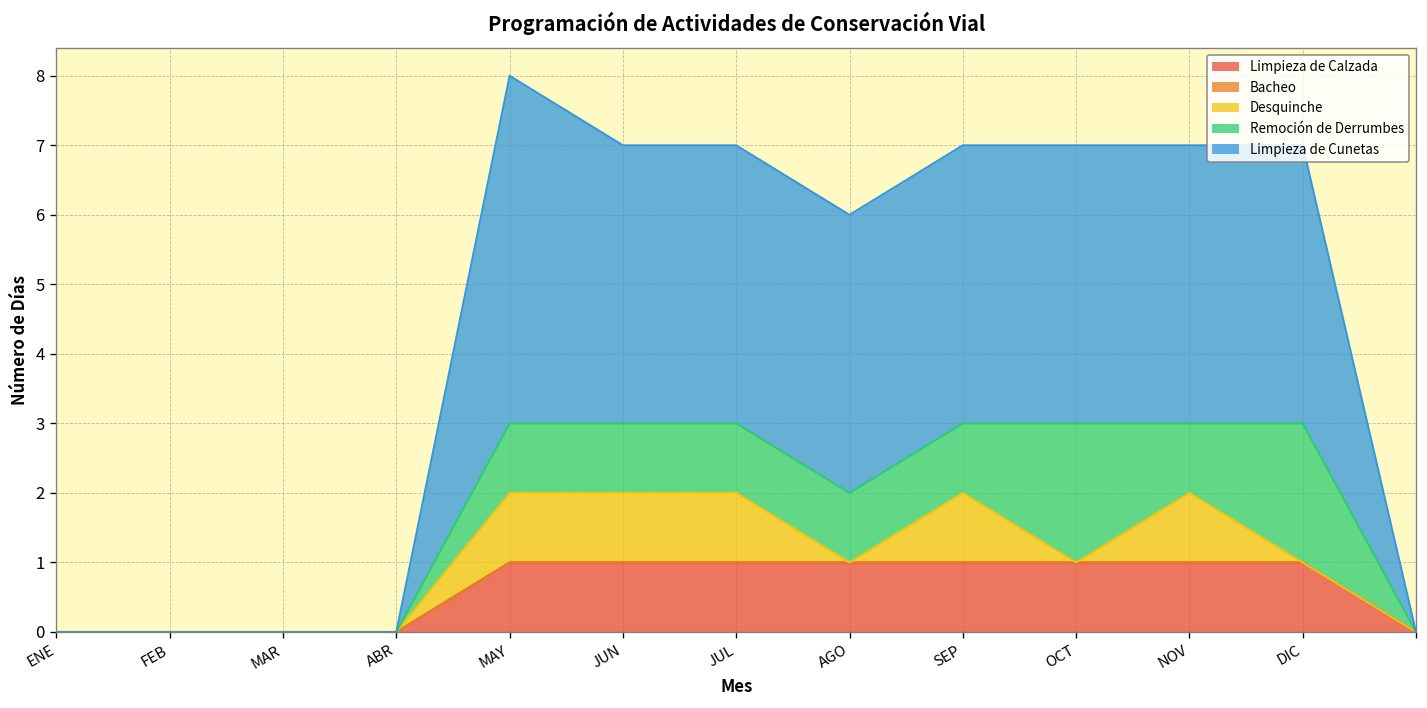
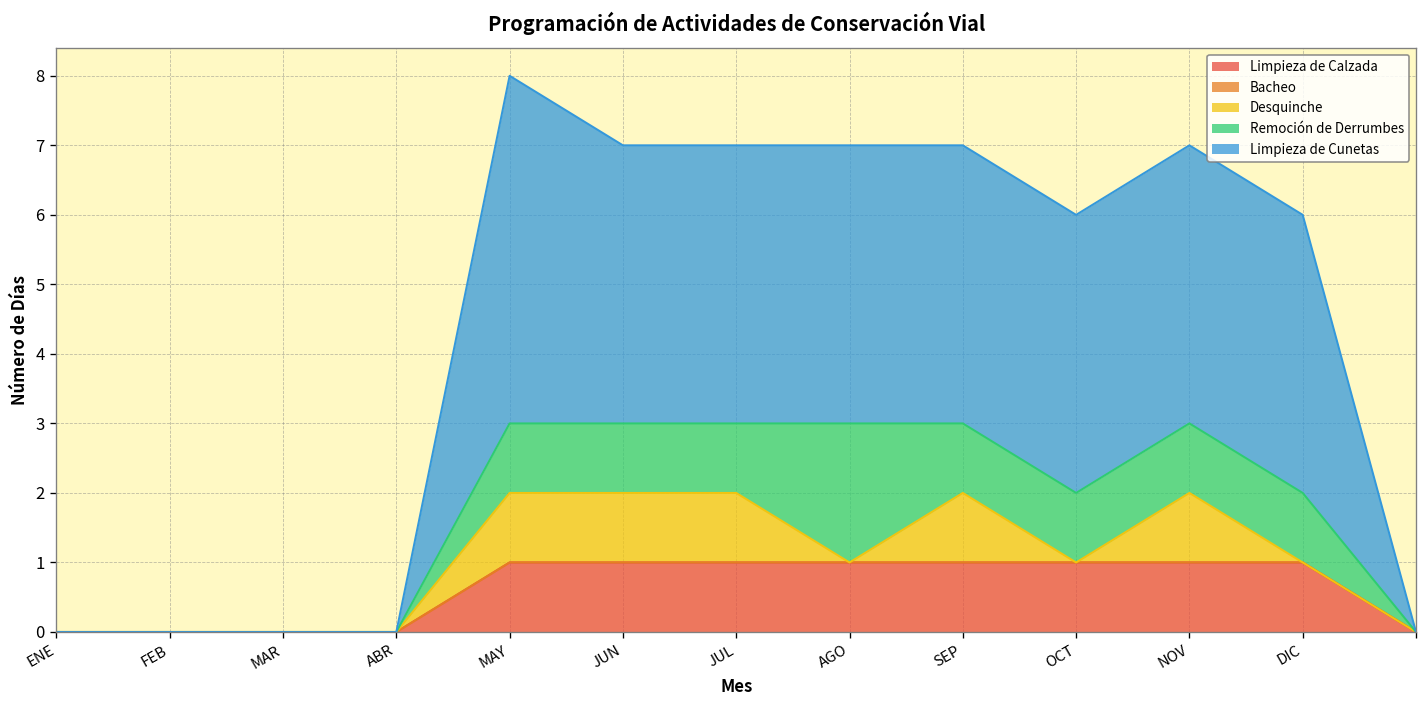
Remoción de Derrumbes, AGO: 1 -> 2
Remoción de Derrumbes, OCT: 2 -> 1
Remoción de Derrumbes, DIC: 2 -> 1
